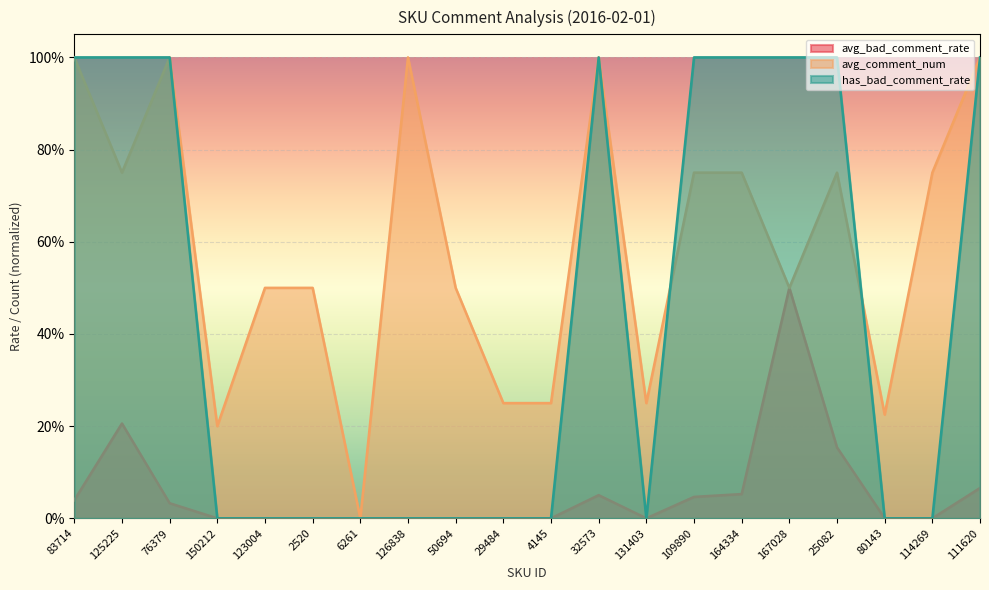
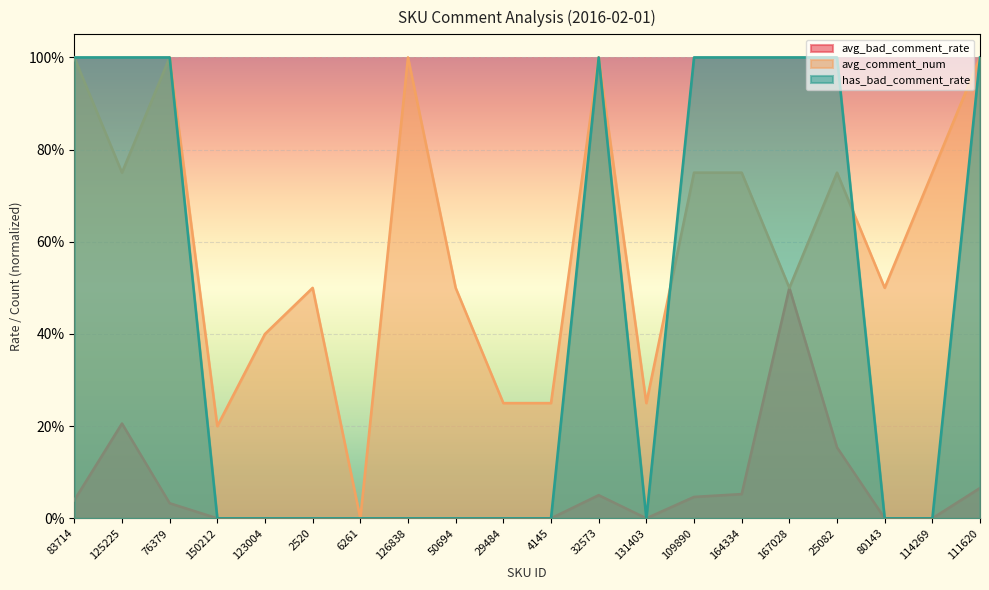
avg_comment_num, 123004: 50% -> 40%
avg_comment_num, 80143: 23% -> 50%
